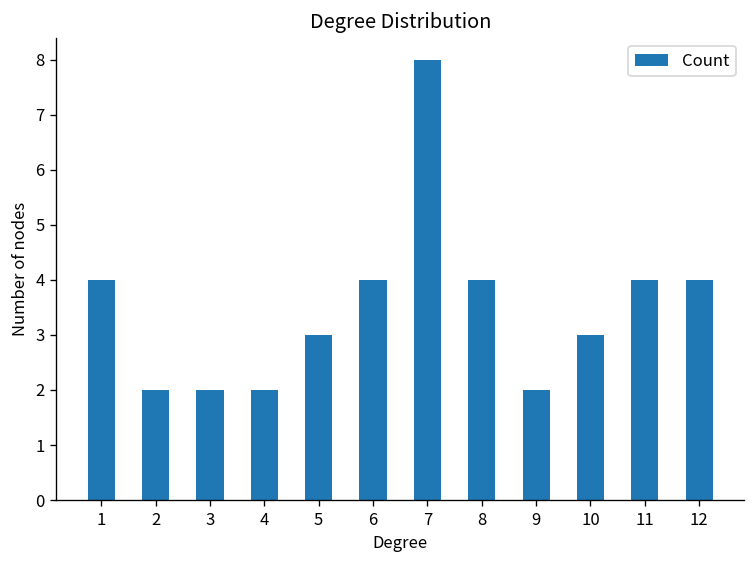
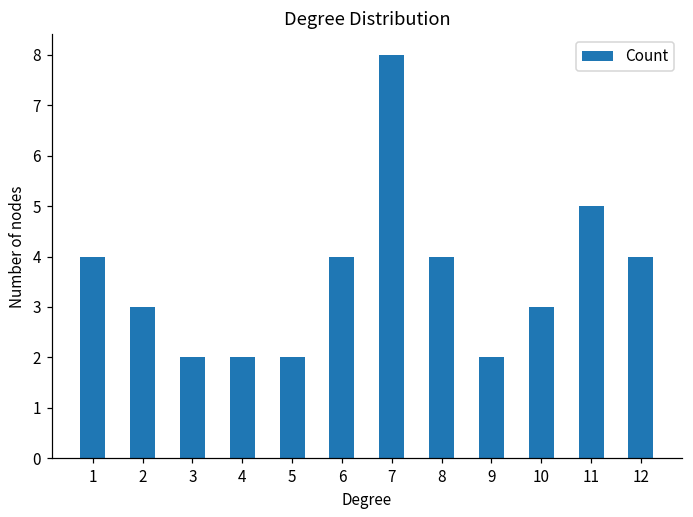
2: 2 -> 3
5: 3 -> 2
11: 4 -> 5
